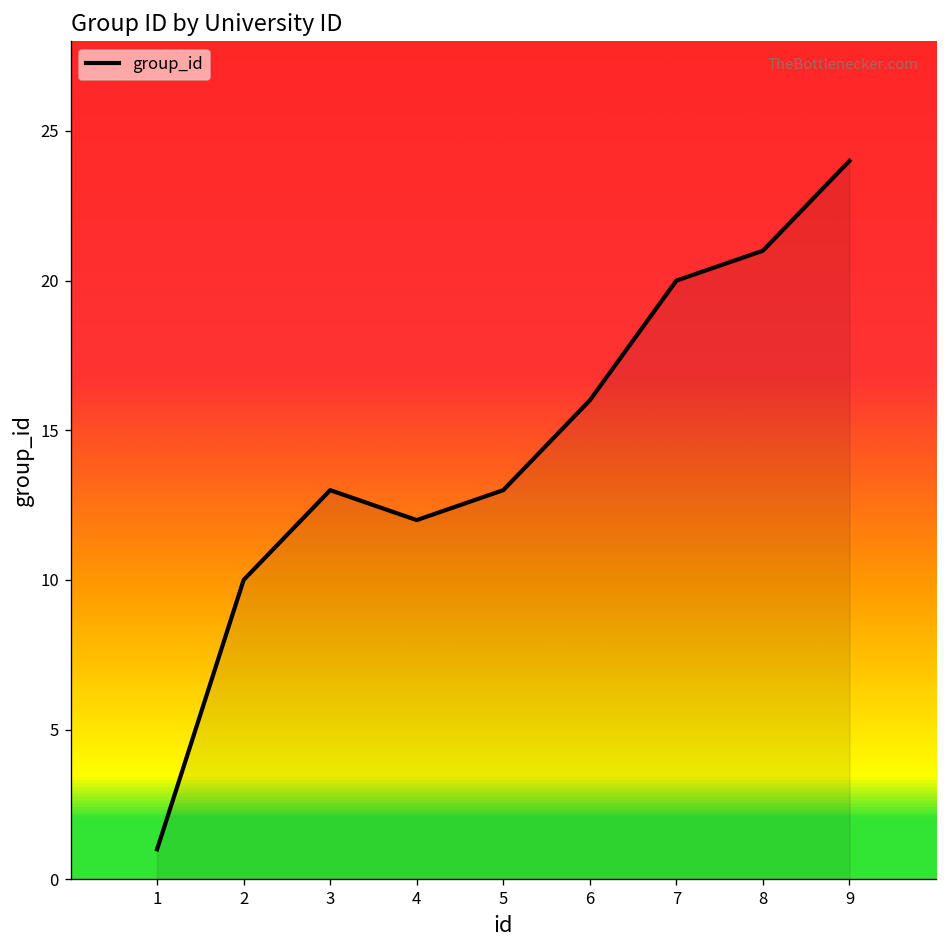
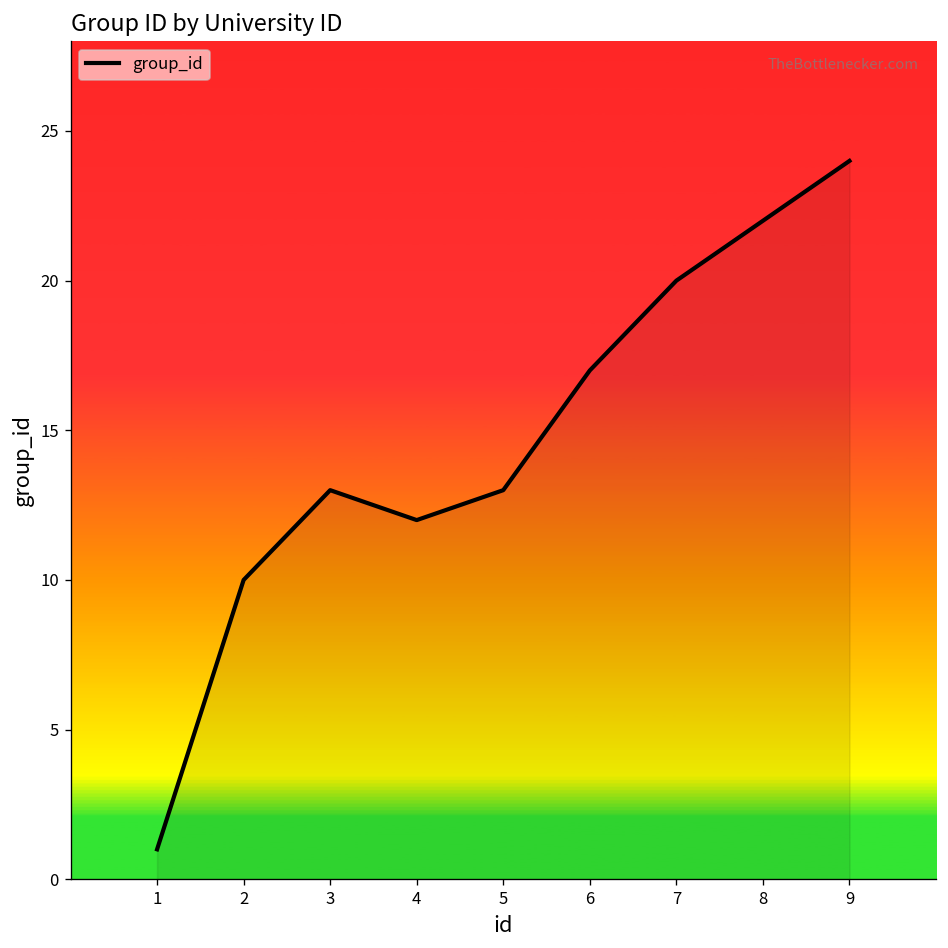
6: 16 -> 17
8: 21 -> 22
